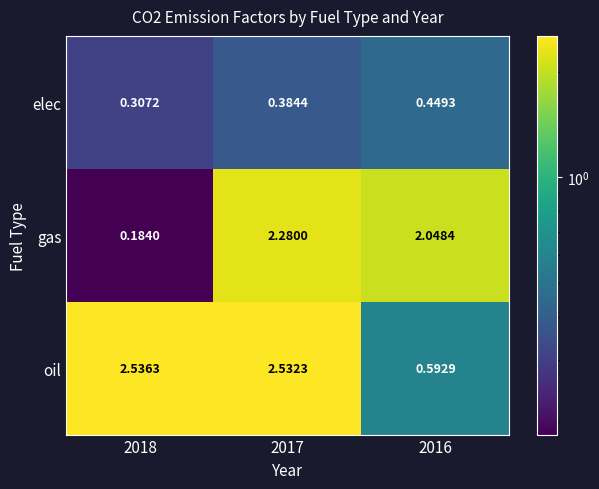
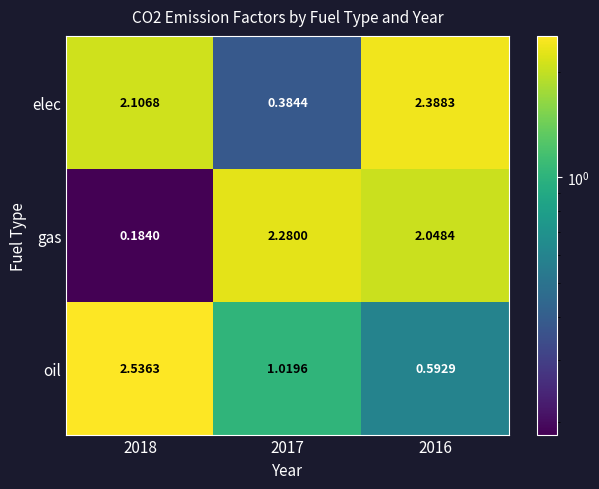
elec, 2018: 0.3072 -> 2.1068
elec, 2016: 0.4493 -> 2.3883
oil, 2017: 2.5323 -> 1.0196
